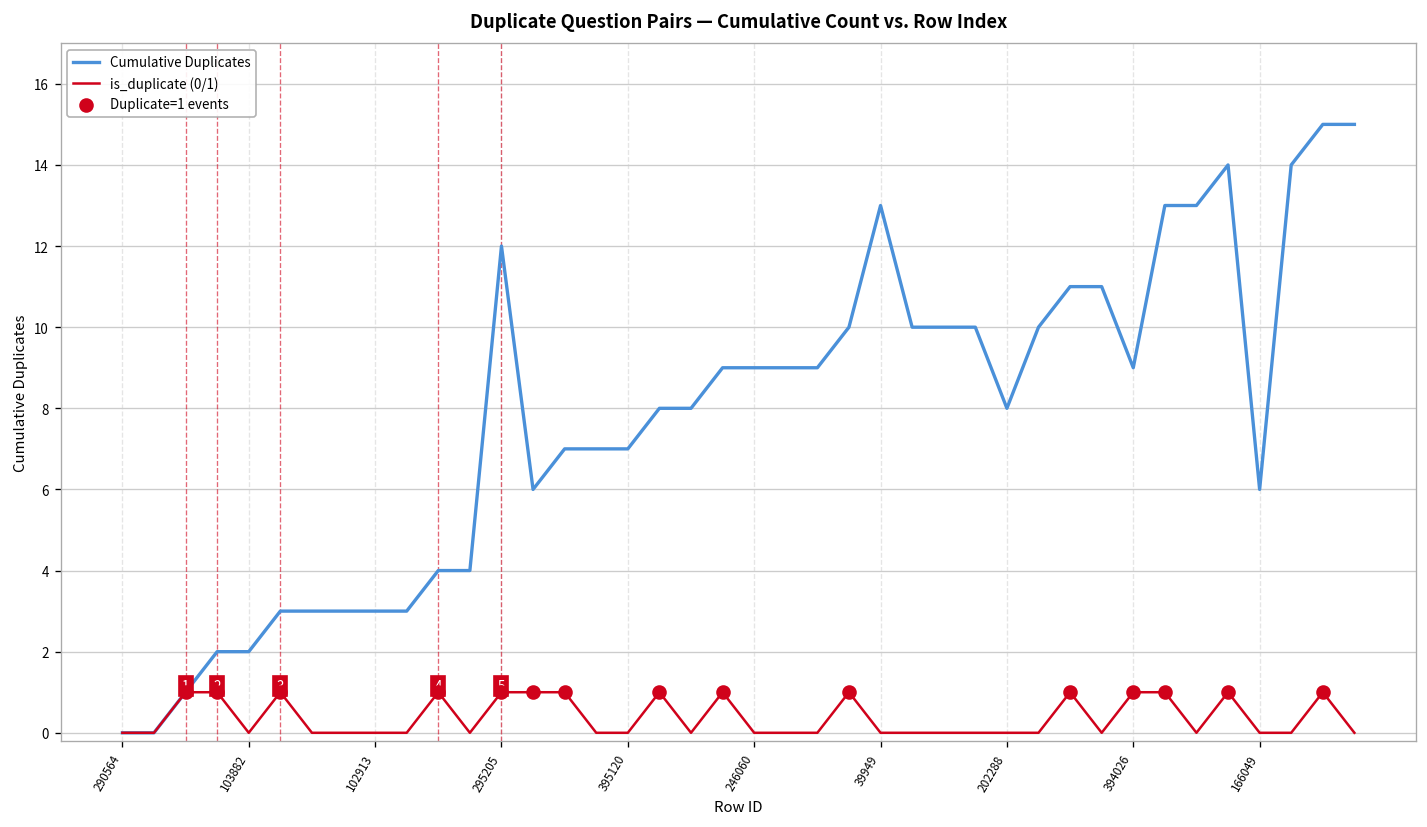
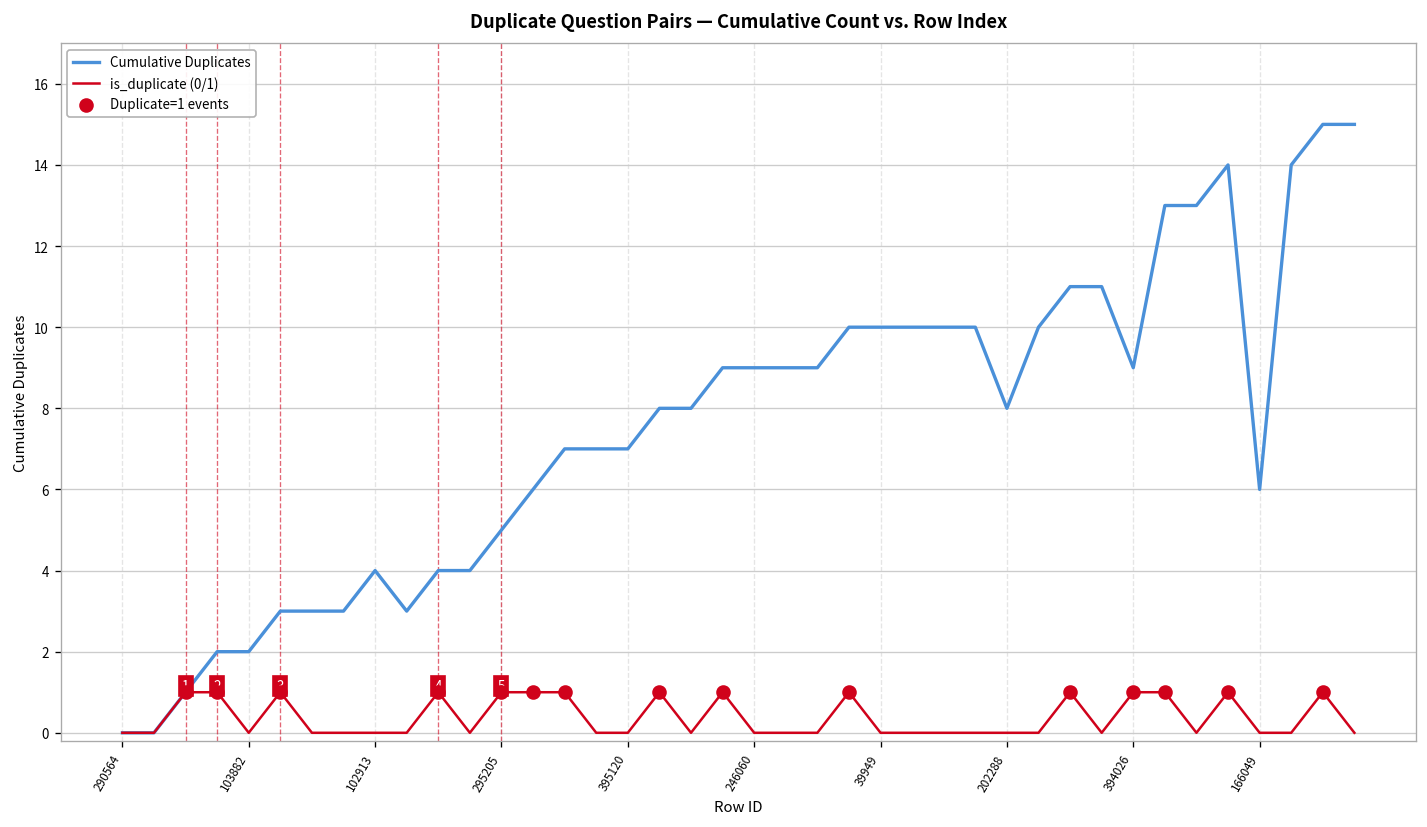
Cumulative Duplicates, 102913: 3 -> 4
Cumulative Duplicates, 295205: 12 -> 5
Cumulative Duplicates, 39949: 13 -> 10
